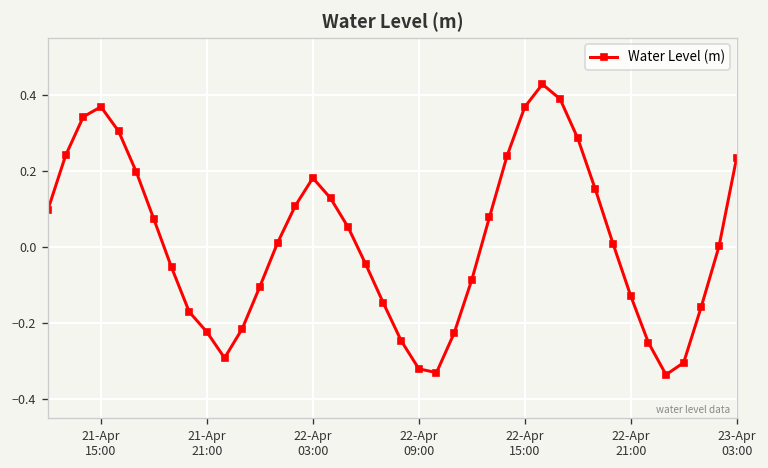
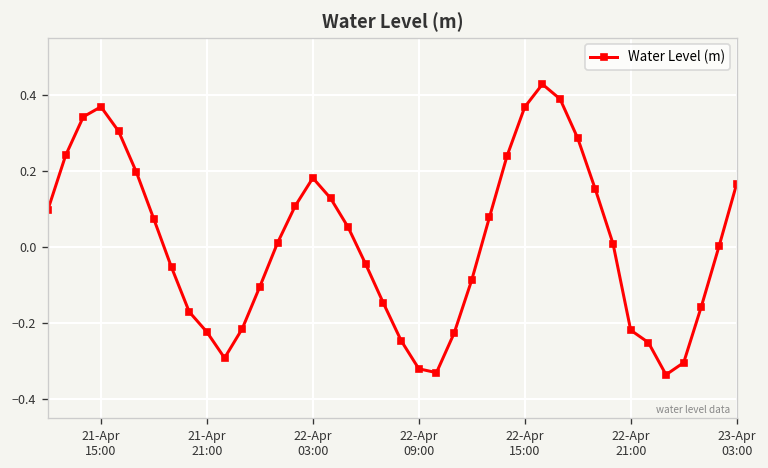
22-Apr 21:00: -0.13 -> -0.22
23-Apr 03:00: 0.23 -> 0.17
